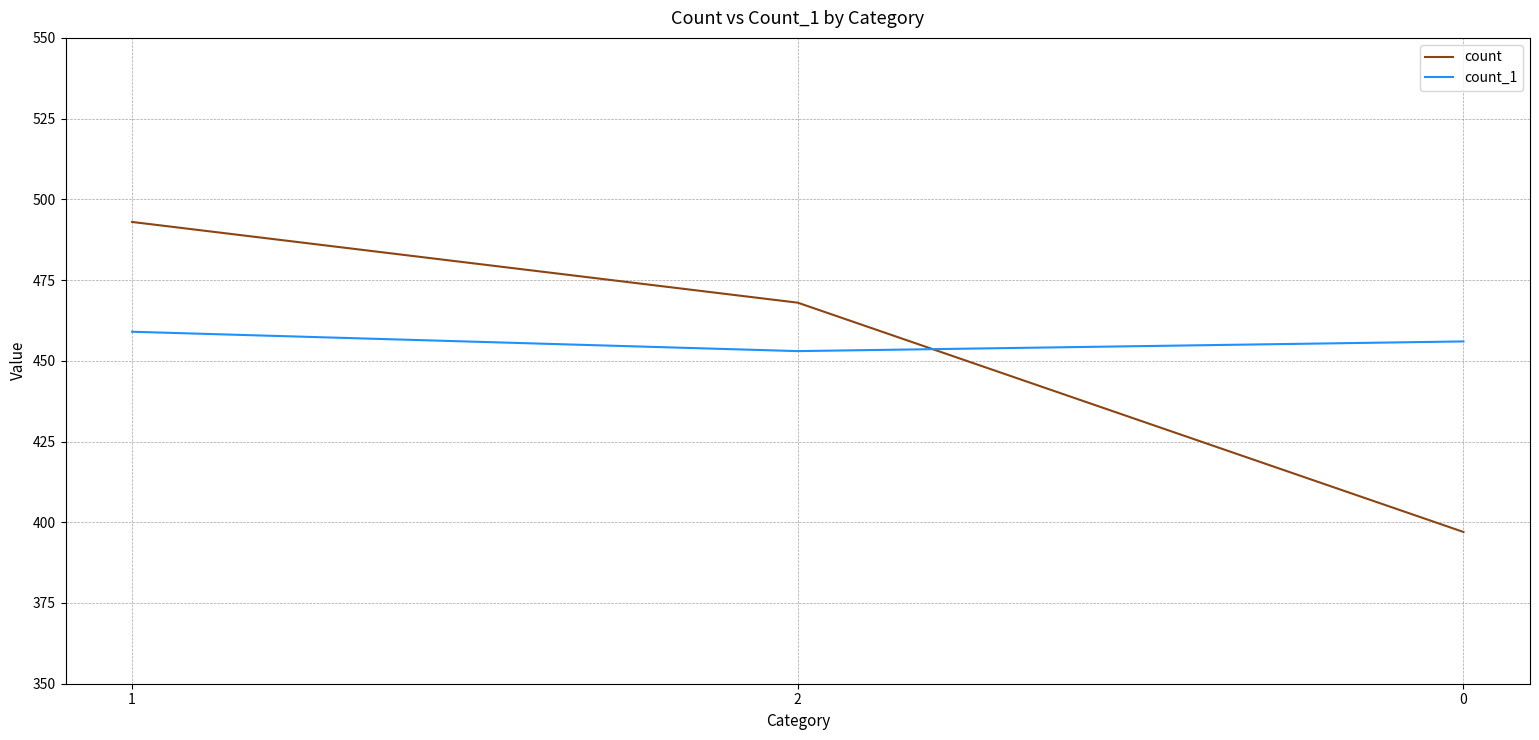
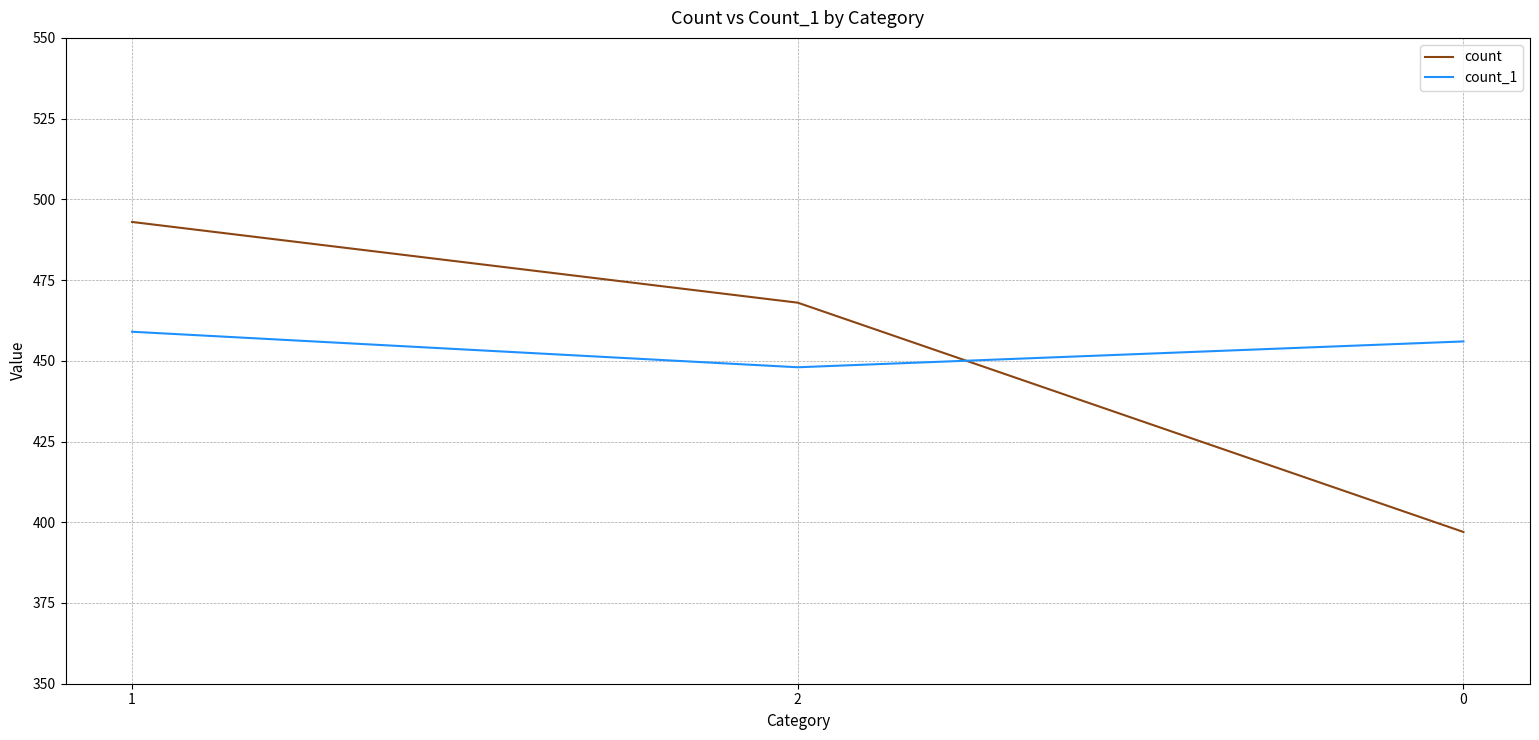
count_1, 2: 453 -> 448
